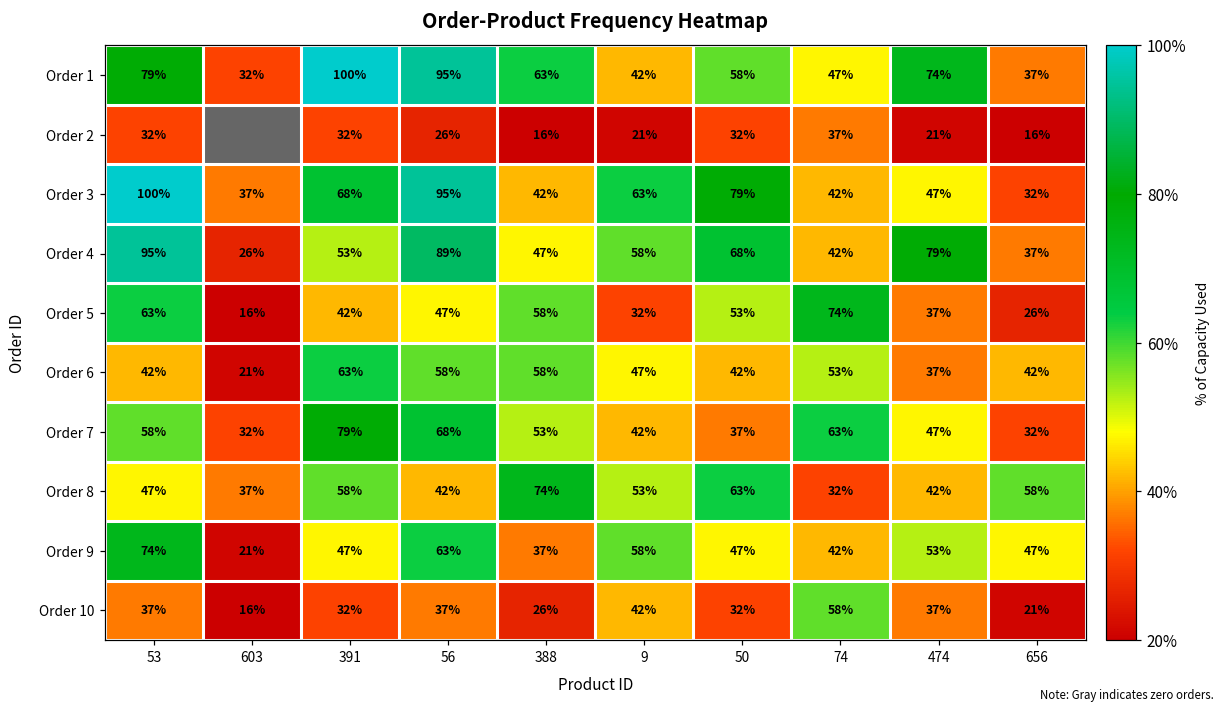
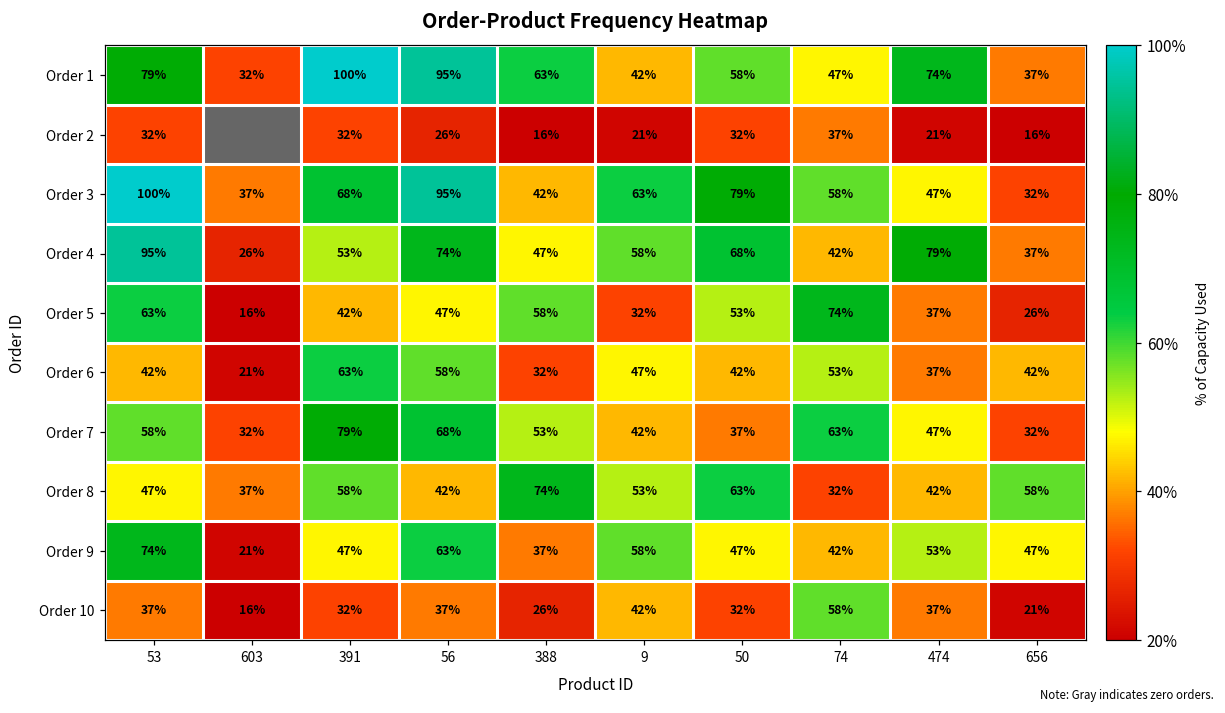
Order 3, 74: 42% -> 58%
Order 4, 56: 89% -> 74%
Order 6, 388: 58% -> 32%
